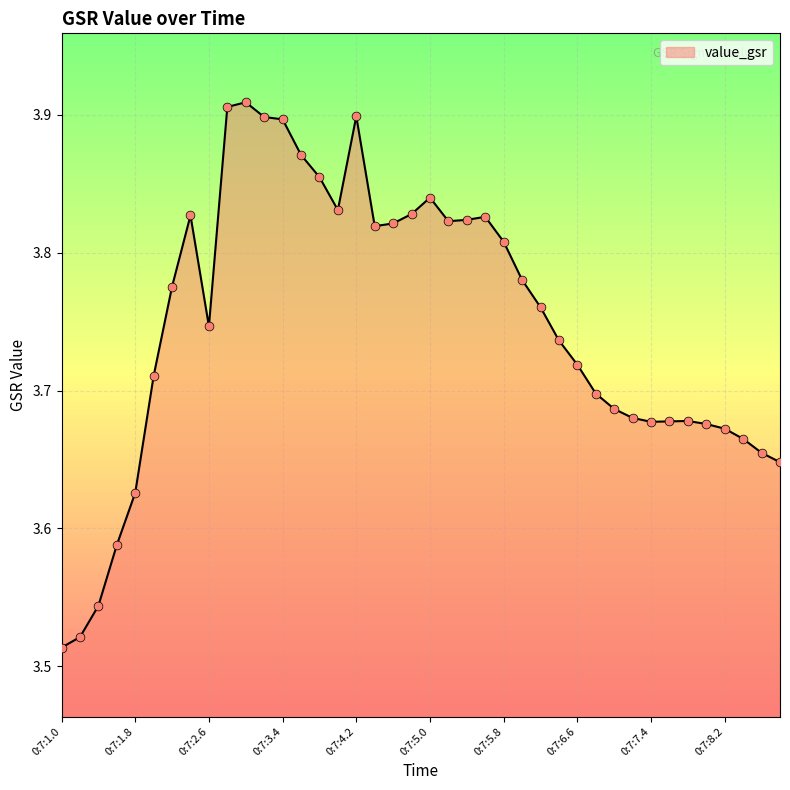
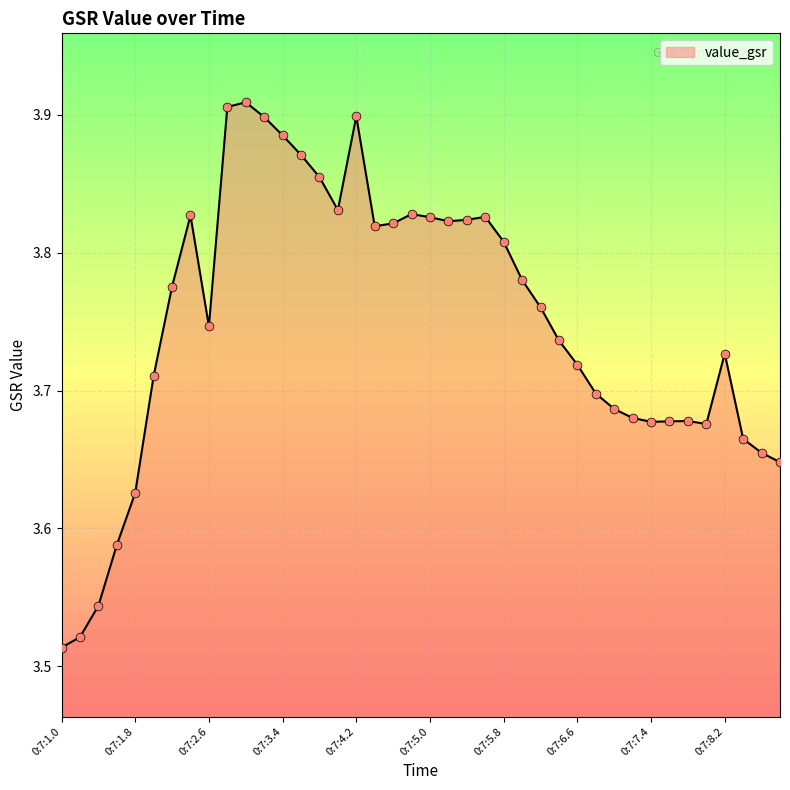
0:7:3.4: 3.897 -> 3.885
0:7:5.0: 3.840 -> 3.826
0:7:8.2: 3.672 -> 3.727
